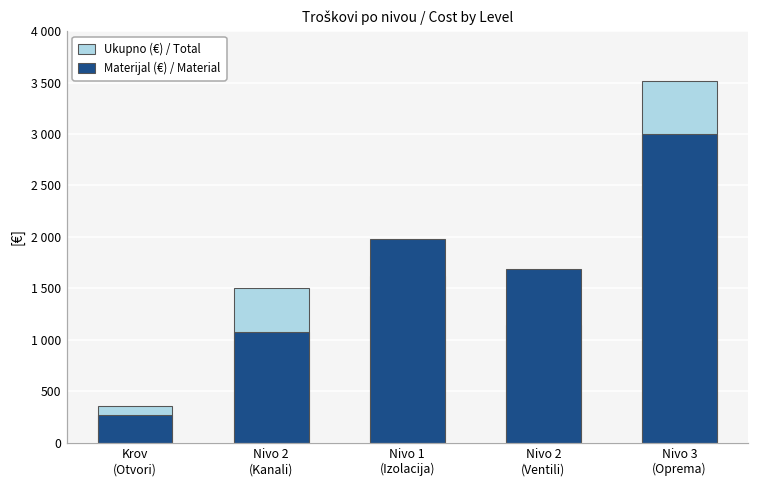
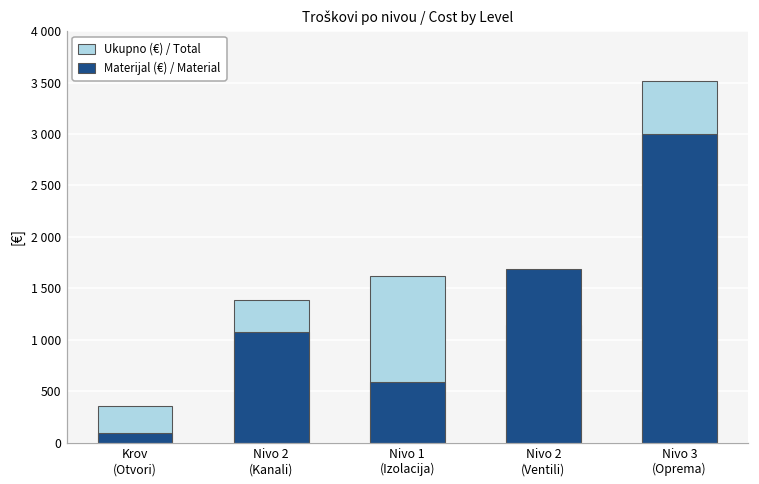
Materijal (€) / Material, Krov (Otvori): 300 -> 100
Ukupno (€) / Total, Nivo 2 (Kanali): 1500 -> 1400
Materijal (€) / Material, Nivo 1 (Izolacija): 2000 -> 600
